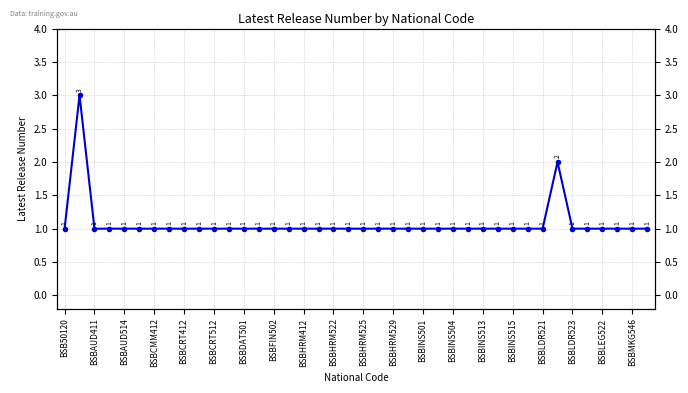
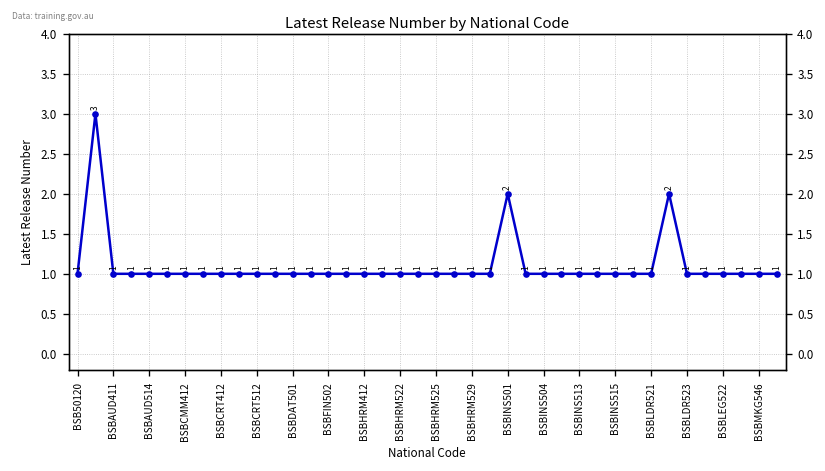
BSBINS501: 1 -> 2
